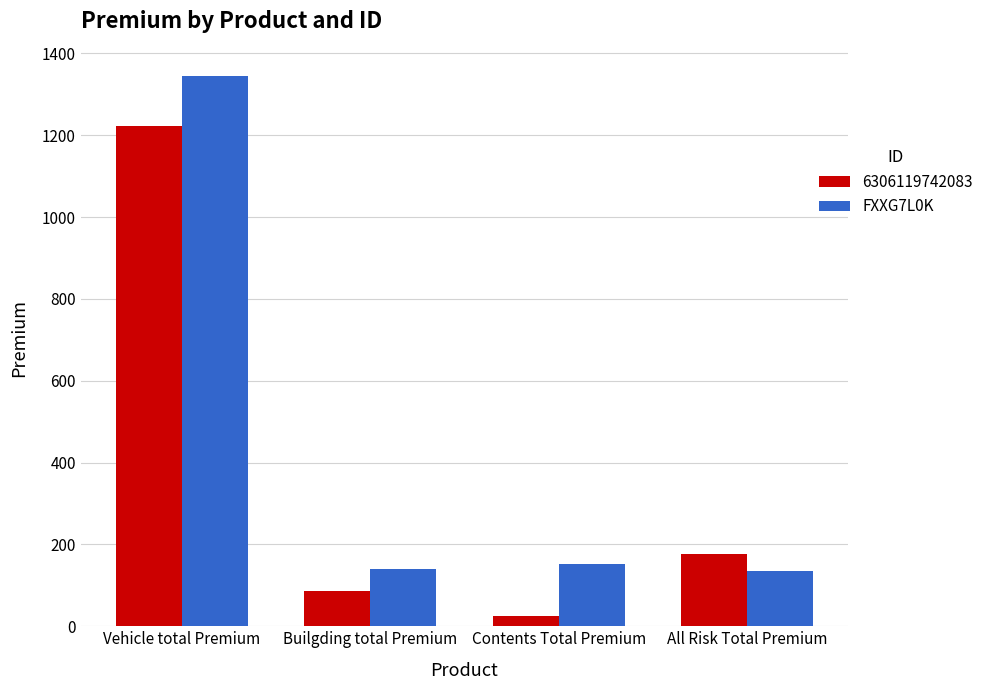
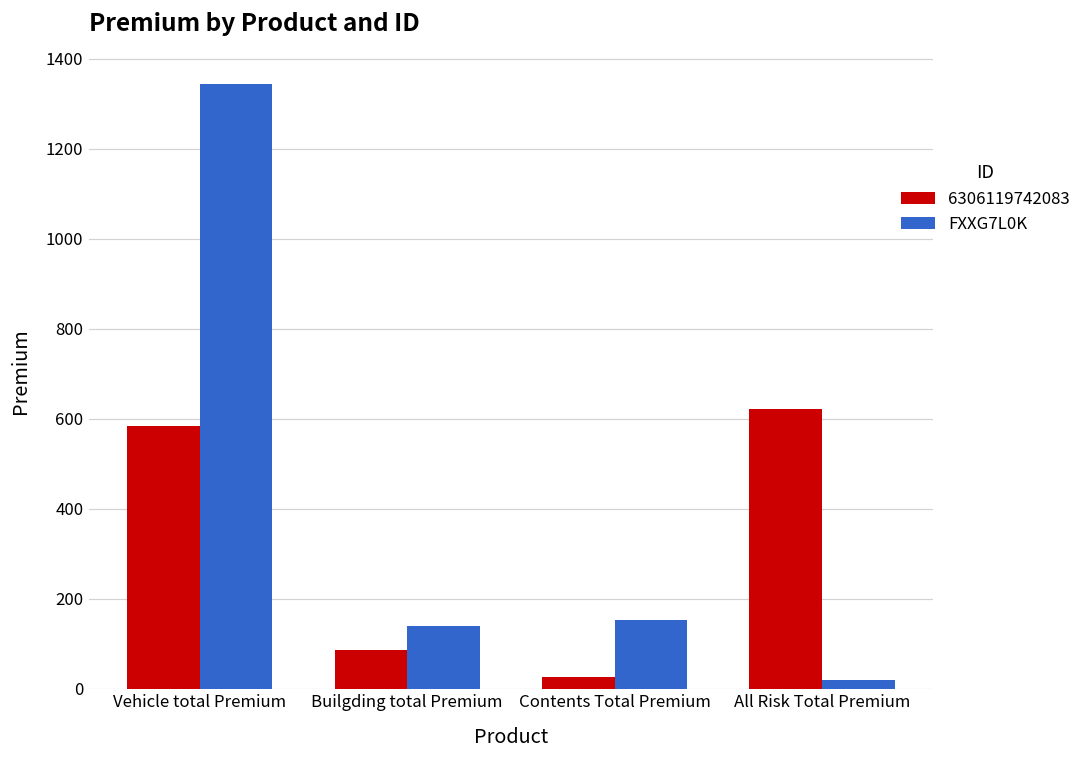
6306119742083, Vehicle total Premium: 1220 -> 580
6306119742083, All Risk Total Premium: 180 -> 620
FXXG7L0K, All Risk Total Premium: 140 -> 20
